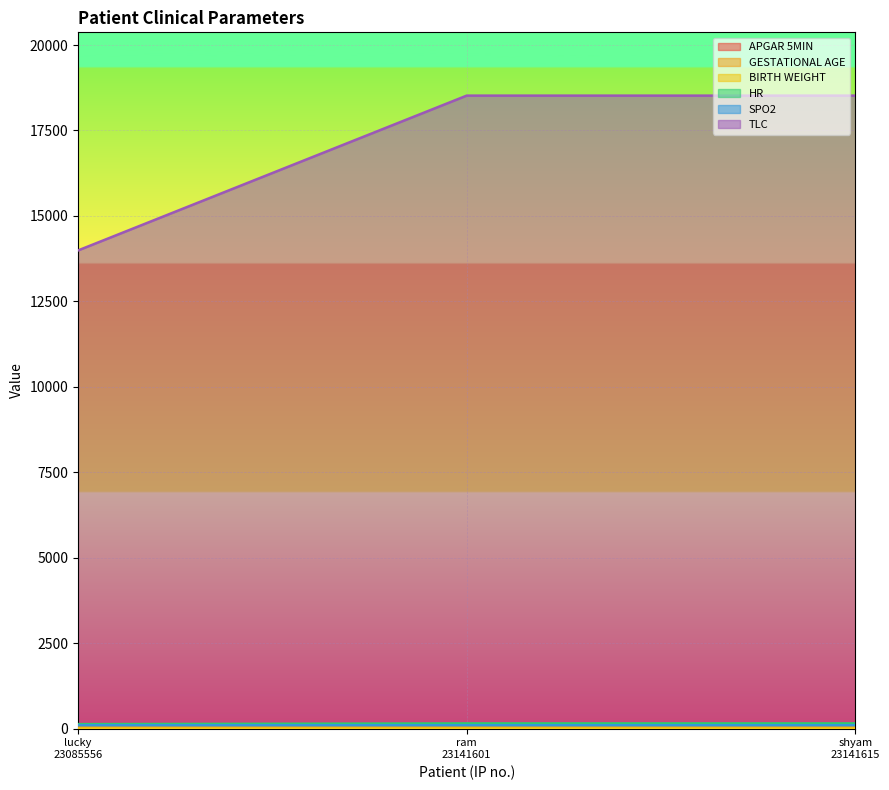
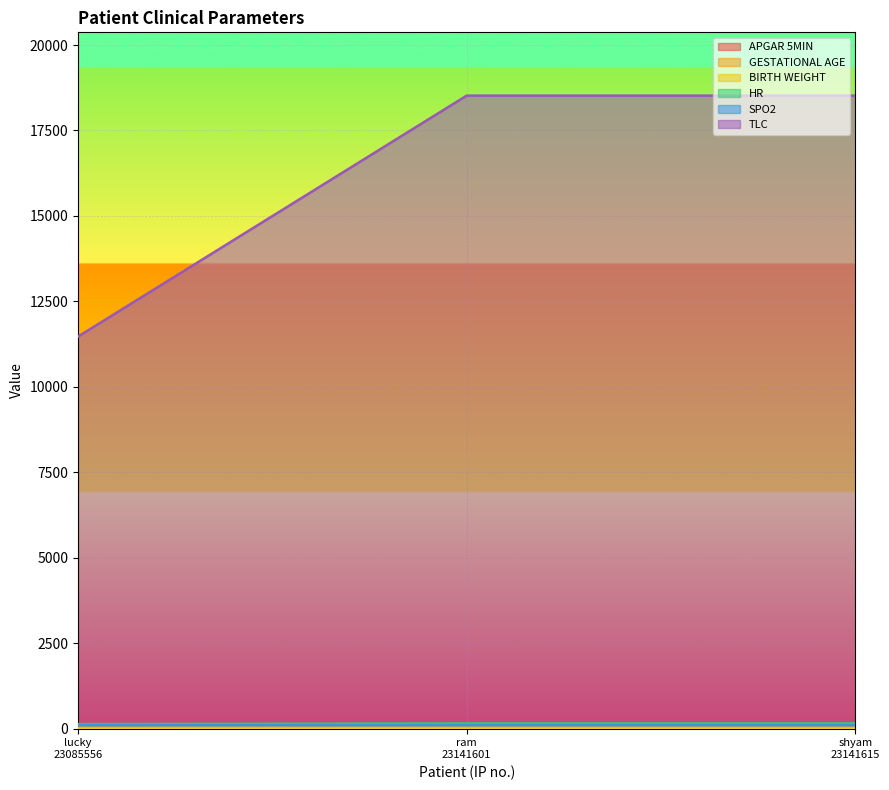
TLC, lucky 23085556: 14000 -> 11500
